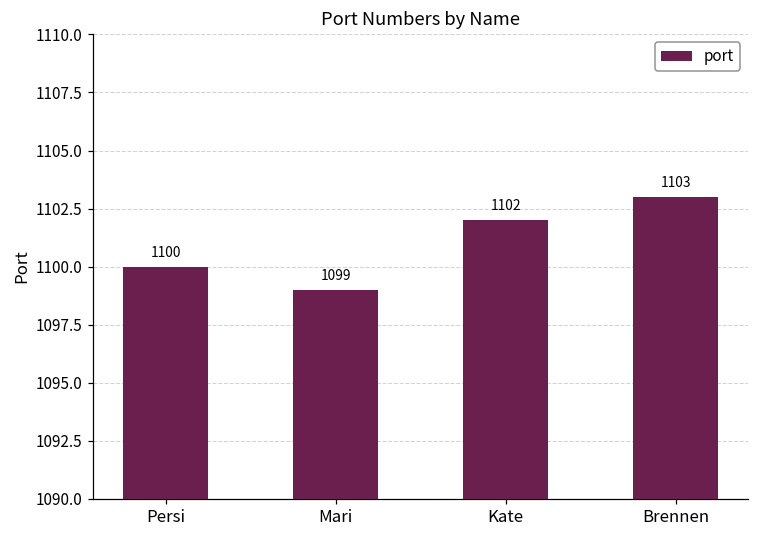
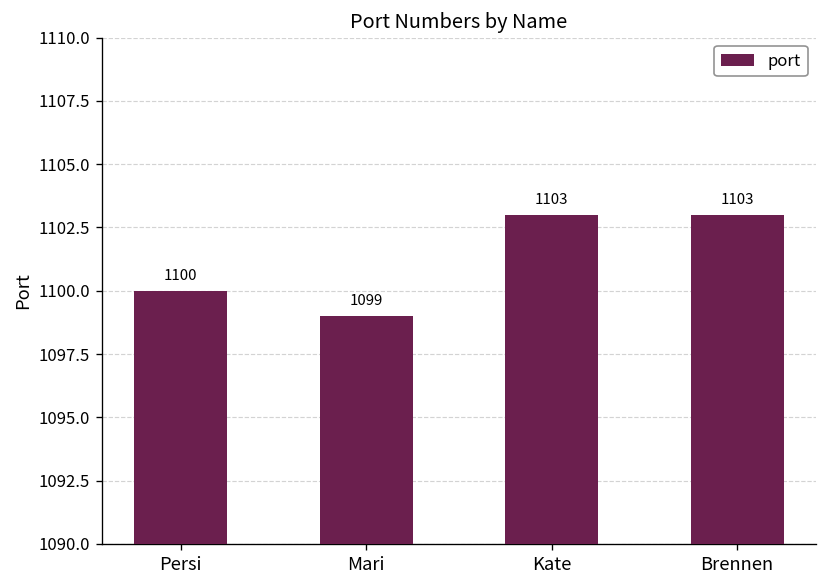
Kate: 1102 -> 1103
